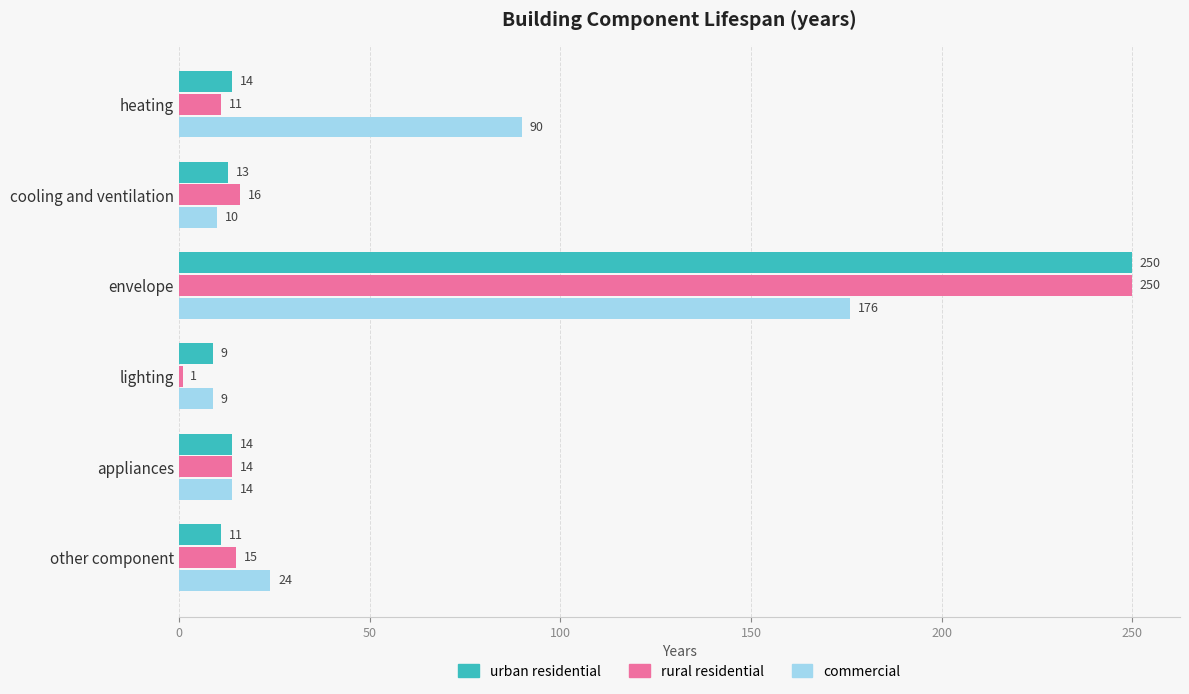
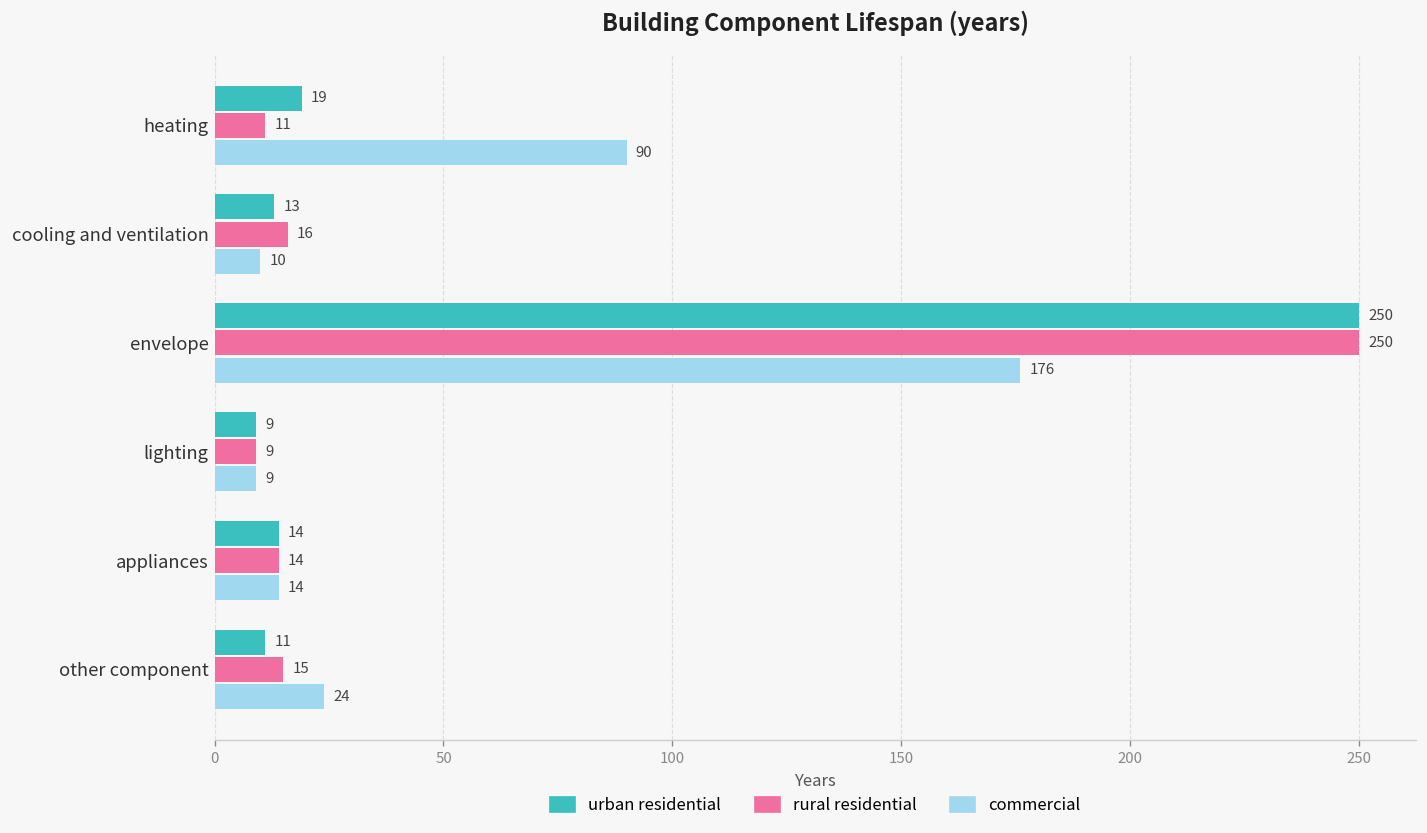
urban residential, heating: 14 -> 19
rural residential, lighting: 1 -> 9
